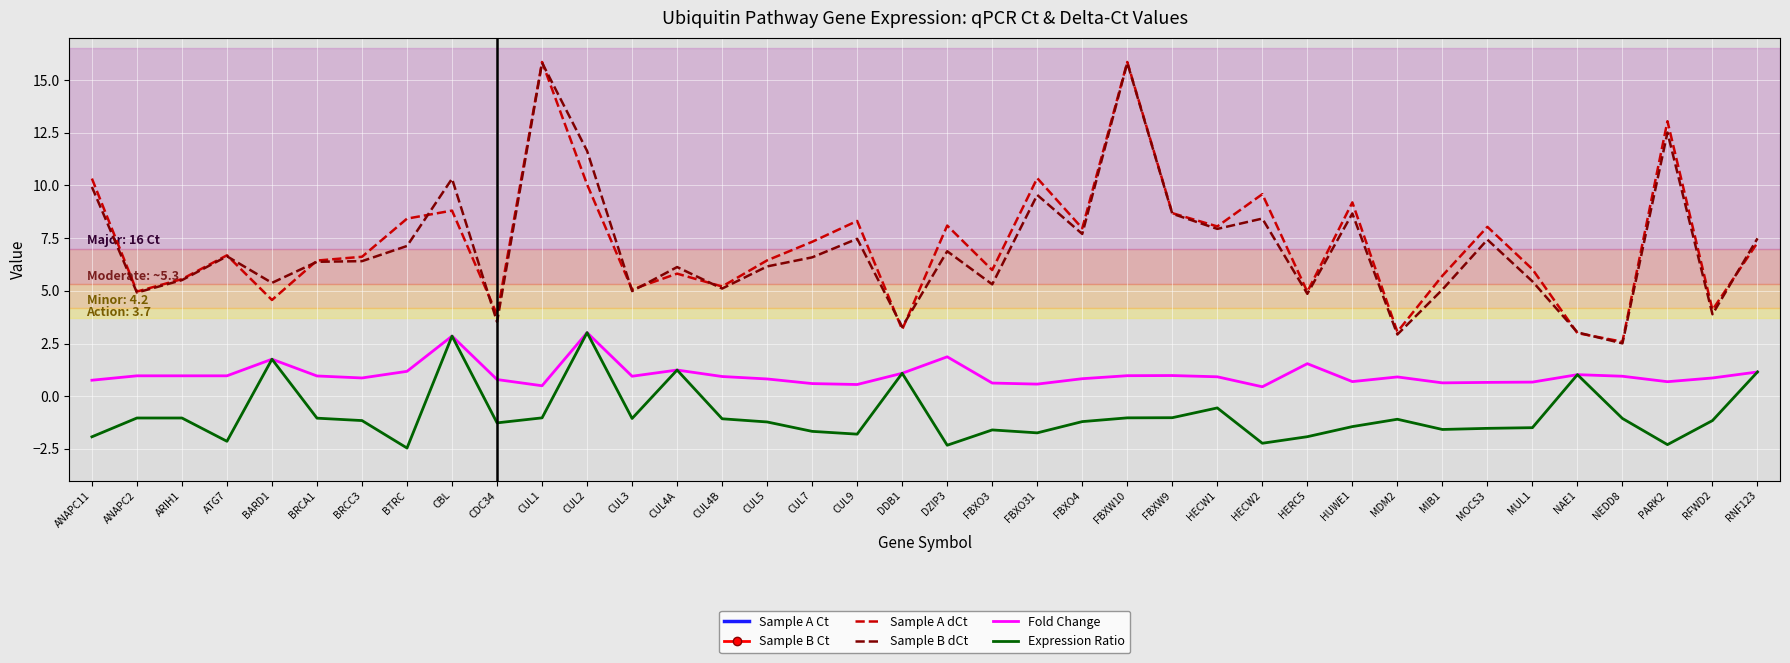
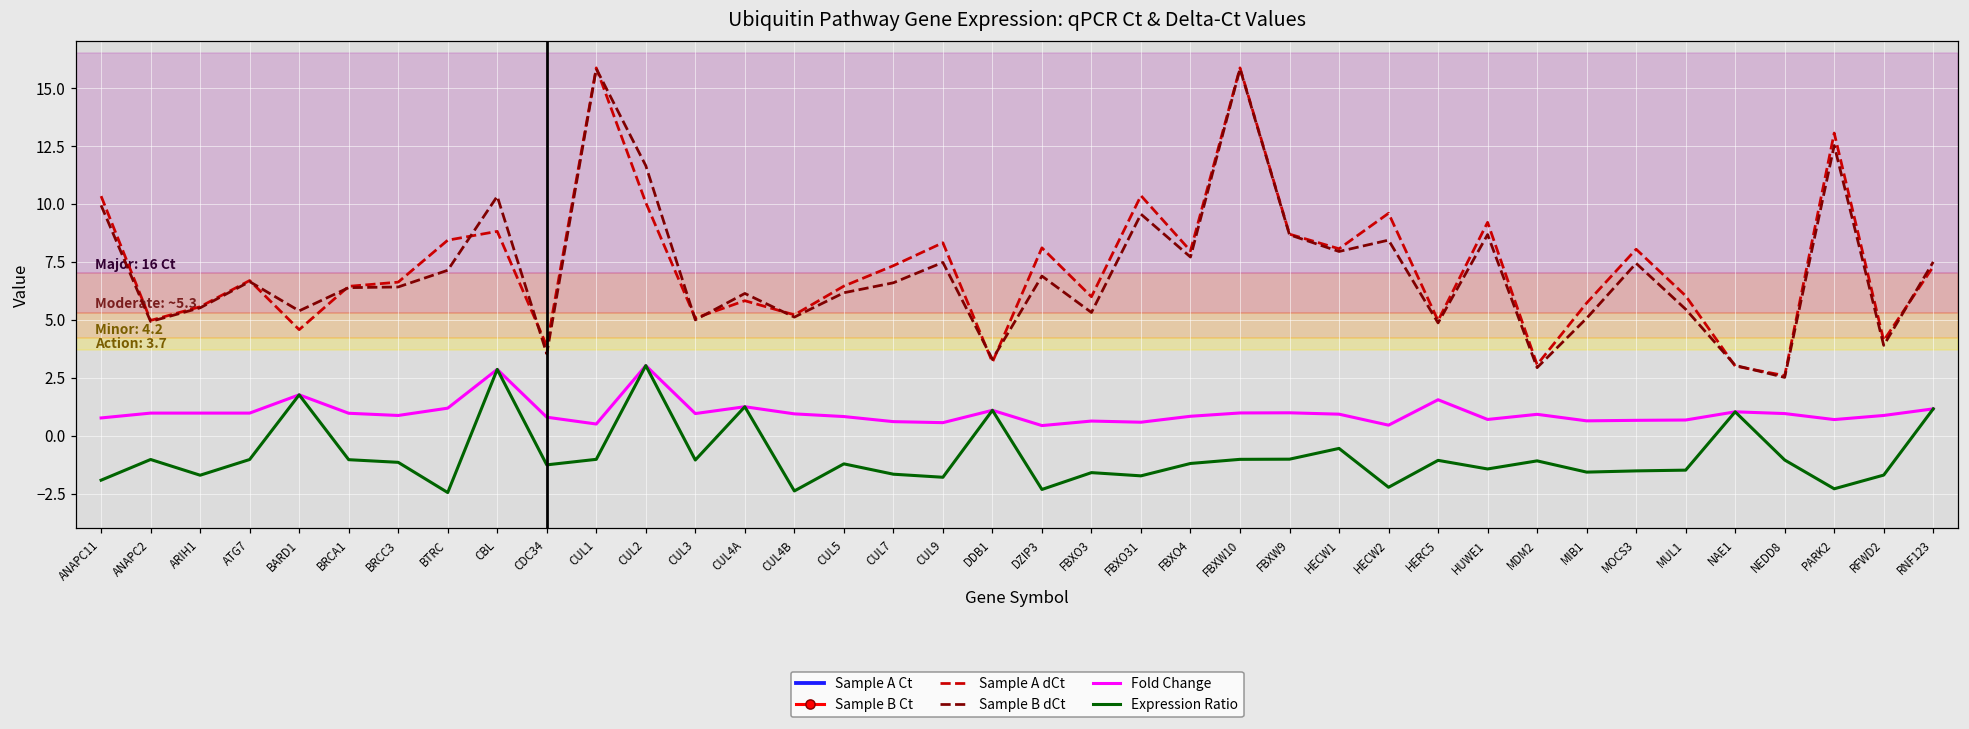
Expression Ratio, ARIH1: -1.0 -> -1.7
Expression Ratio, ATG7: -2.1 -> -1.0
Expression Ratio, CUL4B: -1.1 -> -2.4
Fold Change, DZIP3: 1.9 -> 0.4
Expression Ratio, HERC5: -1.9 -> -1.1
Expression Ratio, RFWD2: -1.2 -> -1.7
